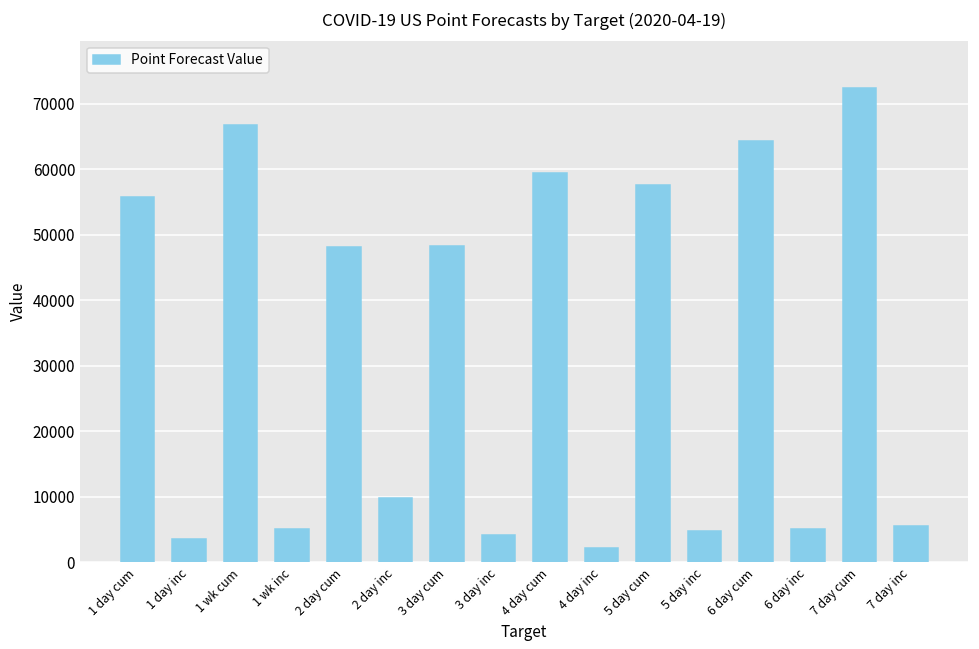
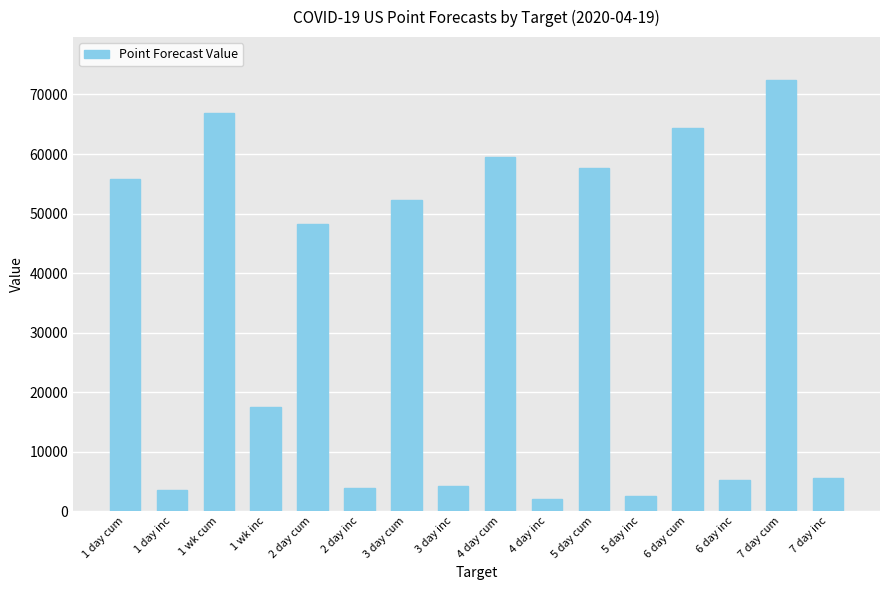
1 wk inc: 5000 -> 17000
2 day inc: 10000 -> 4000
3 day cum: 48000 -> 52000
5 day inc: 5000 -> 2000
